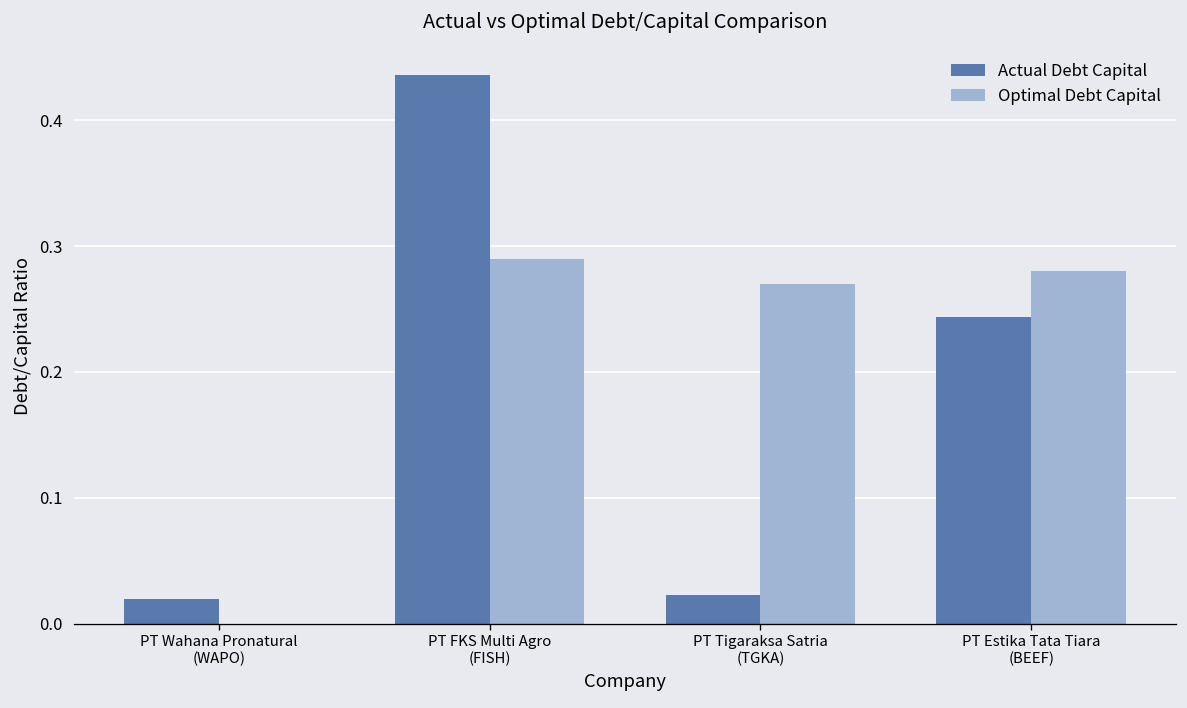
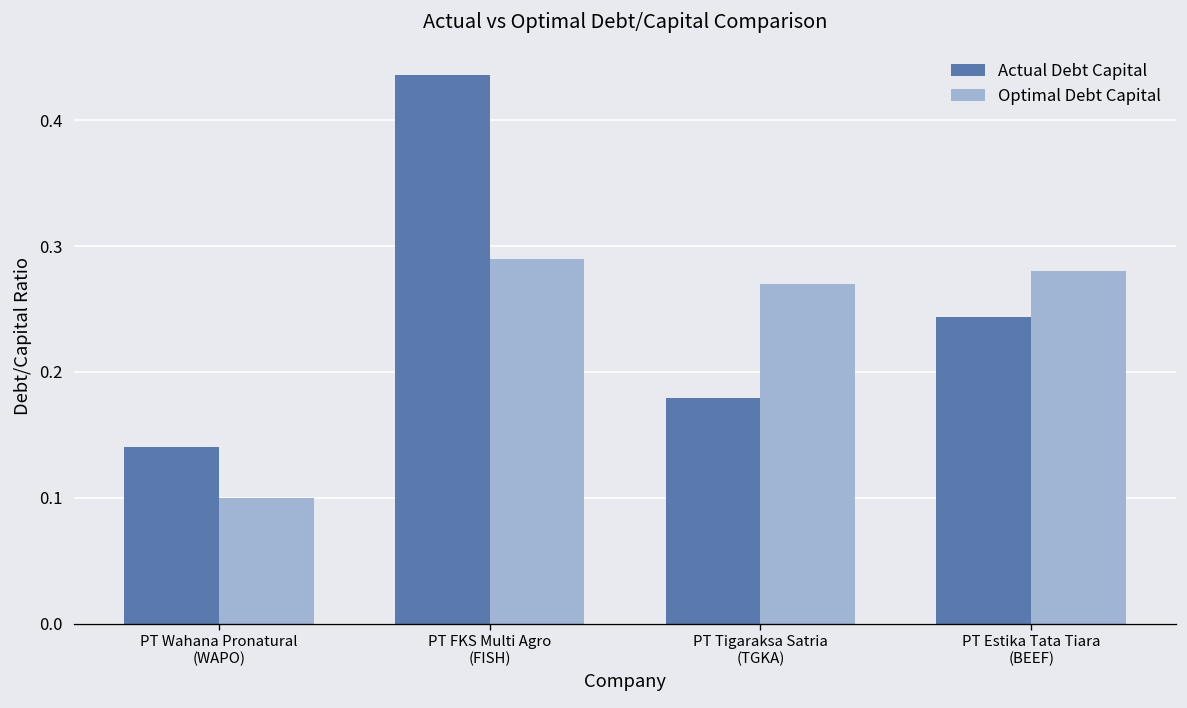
Actual Debt Capital, PT Wahana Pronatural (WAPO): 0.020 -> 0.140
Optimal Debt Capital, PT Wahana Pronatural (WAPO): 0.0 -> 0.1
Actual Debt Capital, PT Tigaraksa Satria (TGKA): 0.023 -> 0.179
